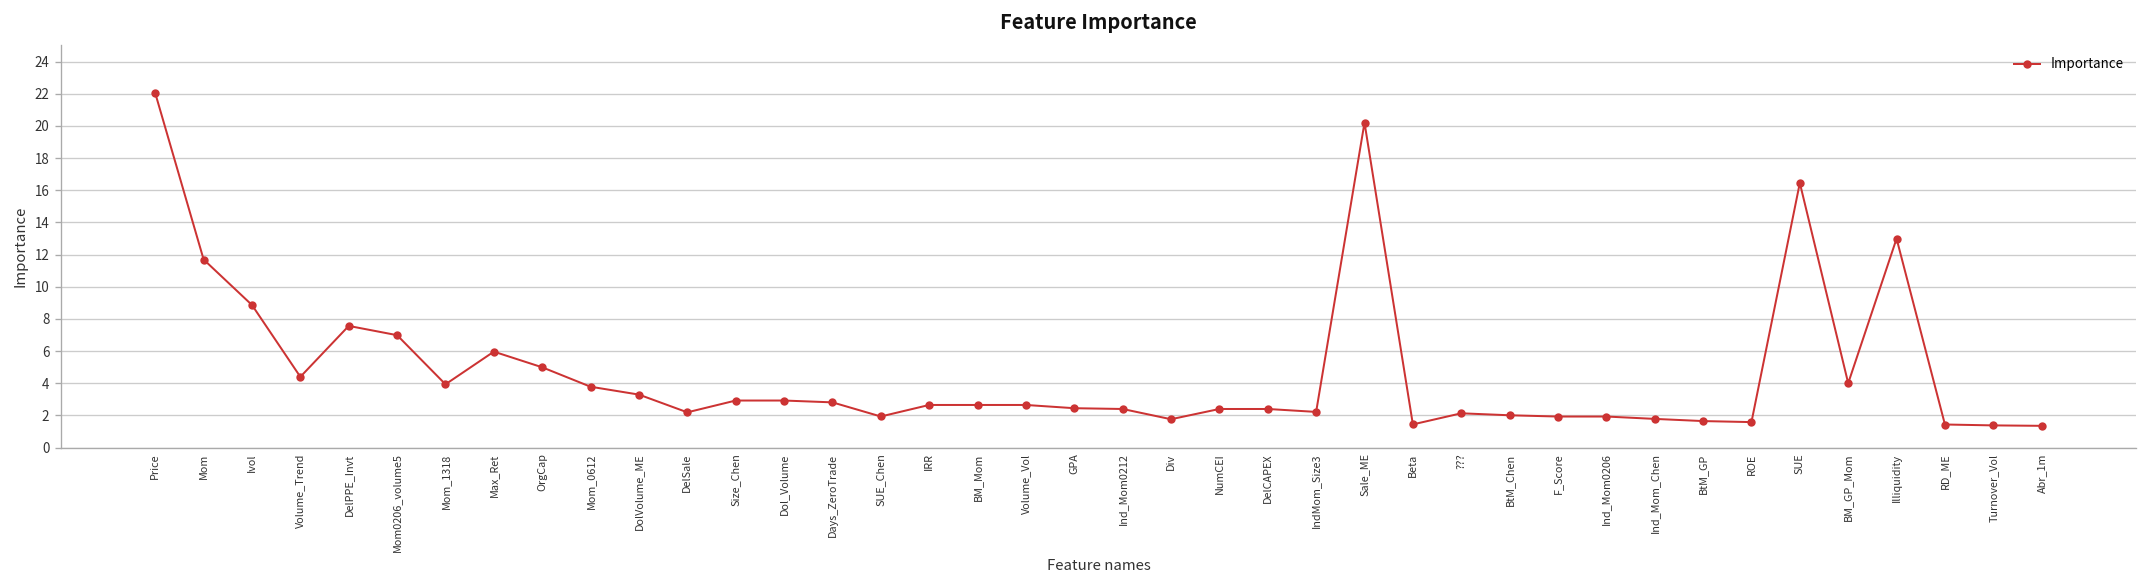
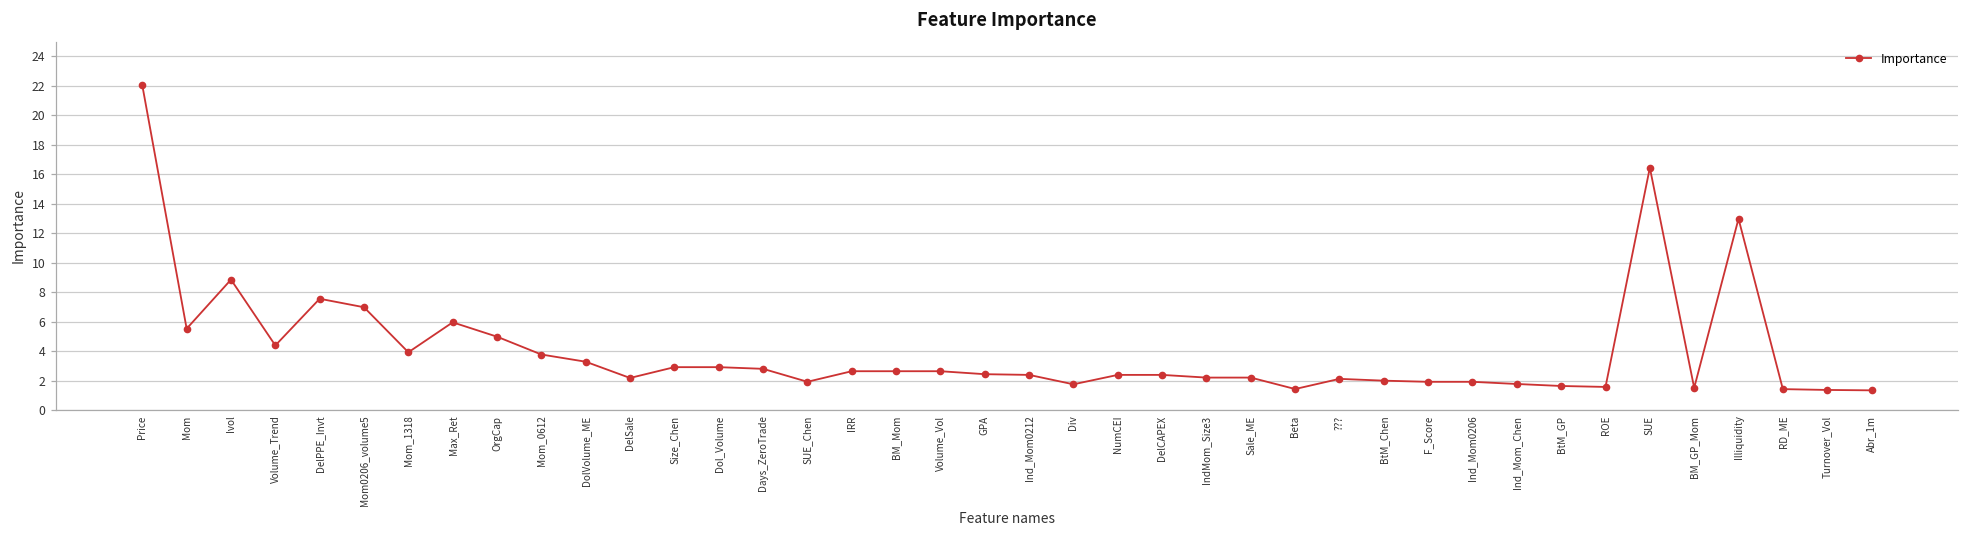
Mom: 11.7 -> 5.5
Sale_ME: 20.2 -> 2.2
BM_GP_Mom: 4.0 -> 1.5
